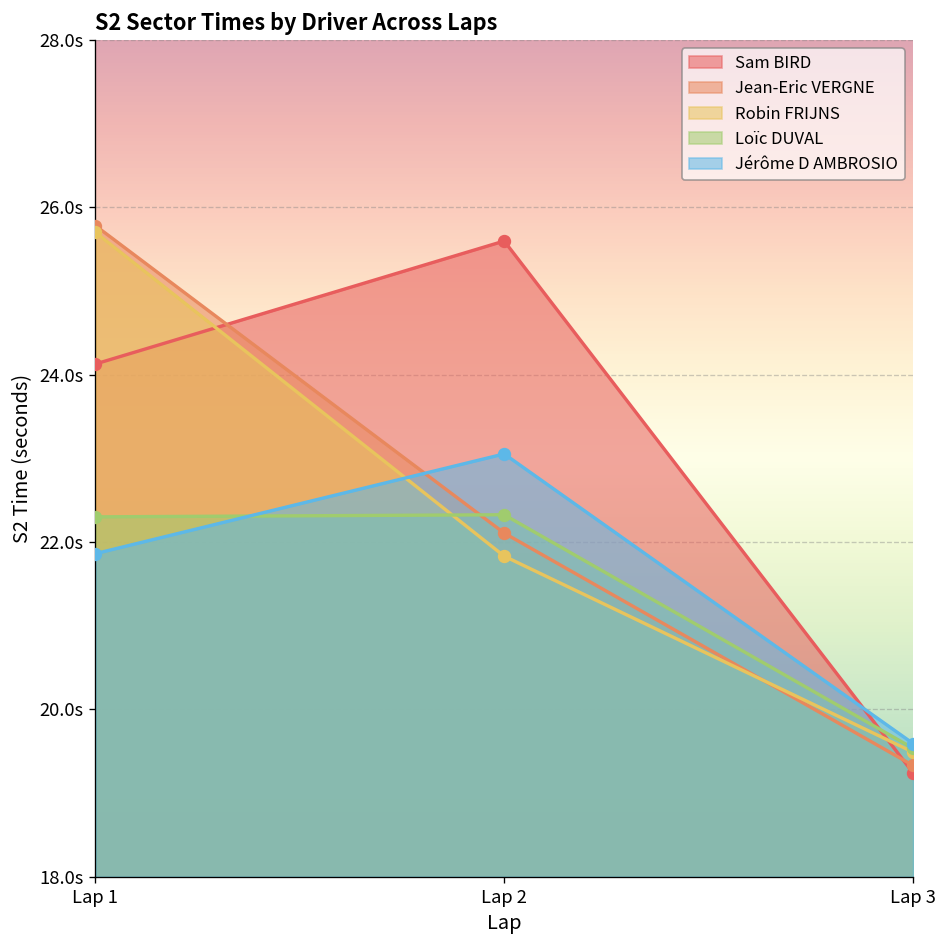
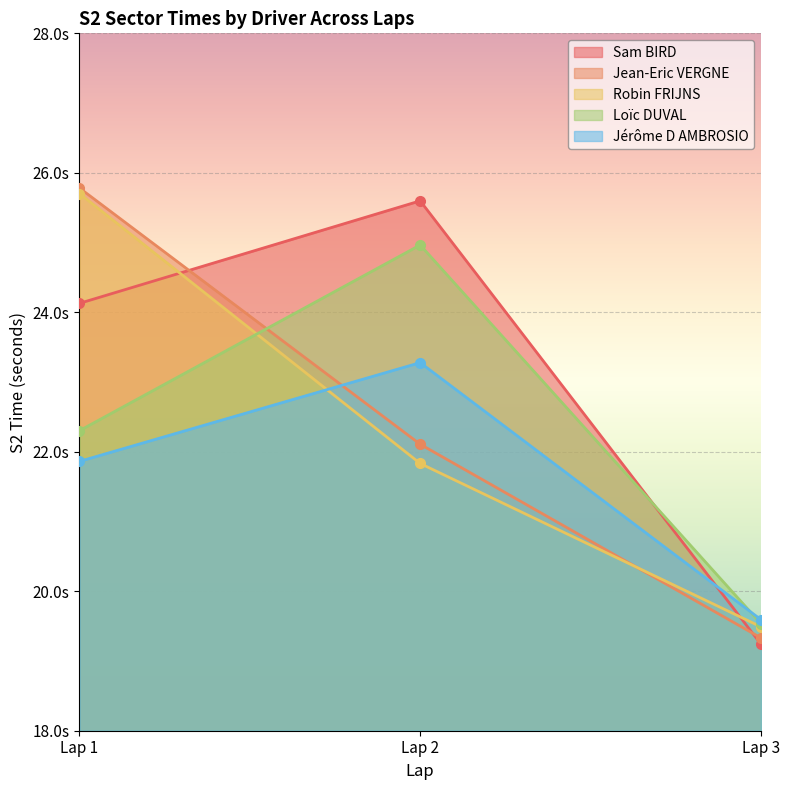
Loïc DUVAL, Lap 2: 22.3s -> 25.0s
Jérôme D AMBROSIO, Lap 2: 23.1s -> 23.3s
